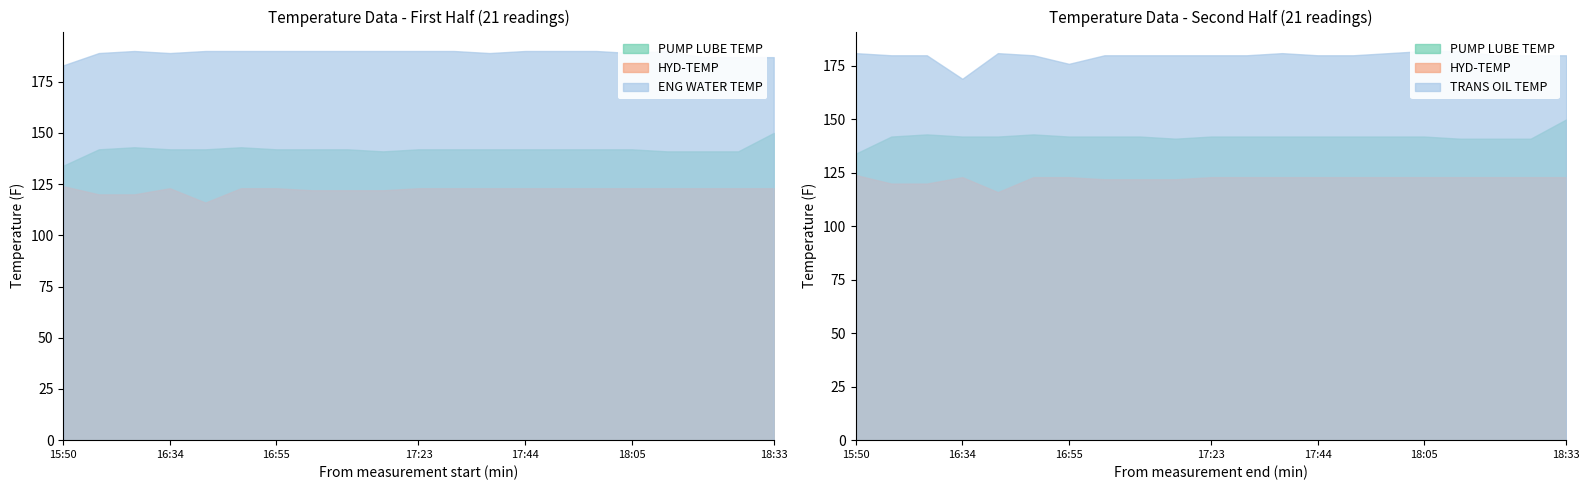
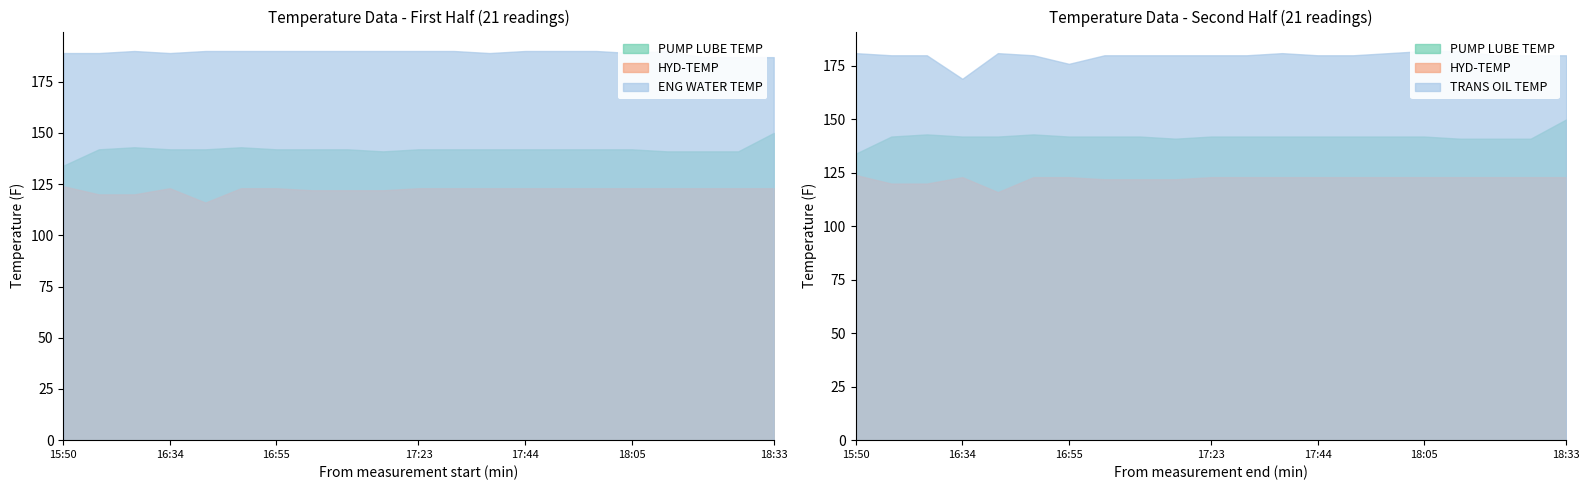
Temperature Data - First Half (21 readings), ENG WATER TEMP, 15:50: 183 -> 189
